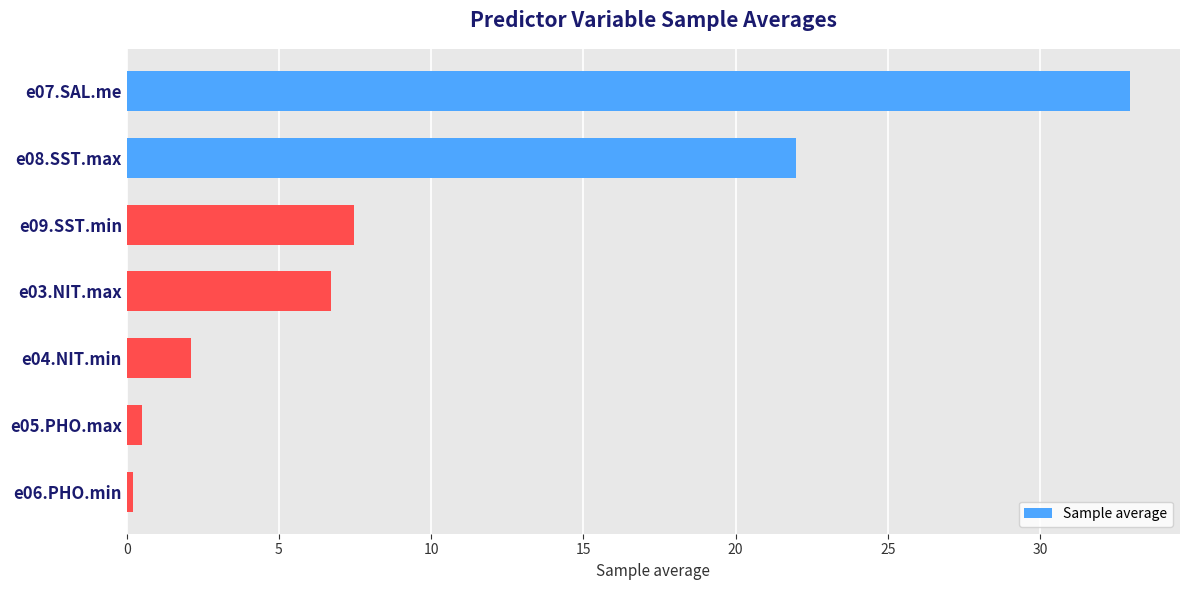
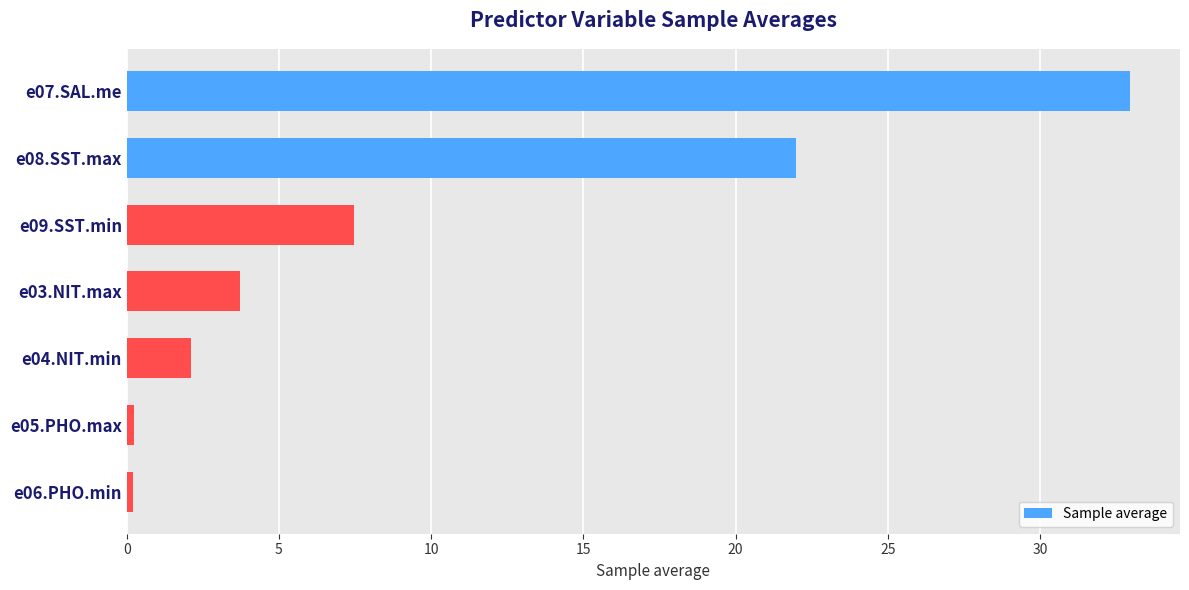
e03.NIT.max: 6.7 -> 3.7
e05.PHO.max: 0.5 -> 0.2
